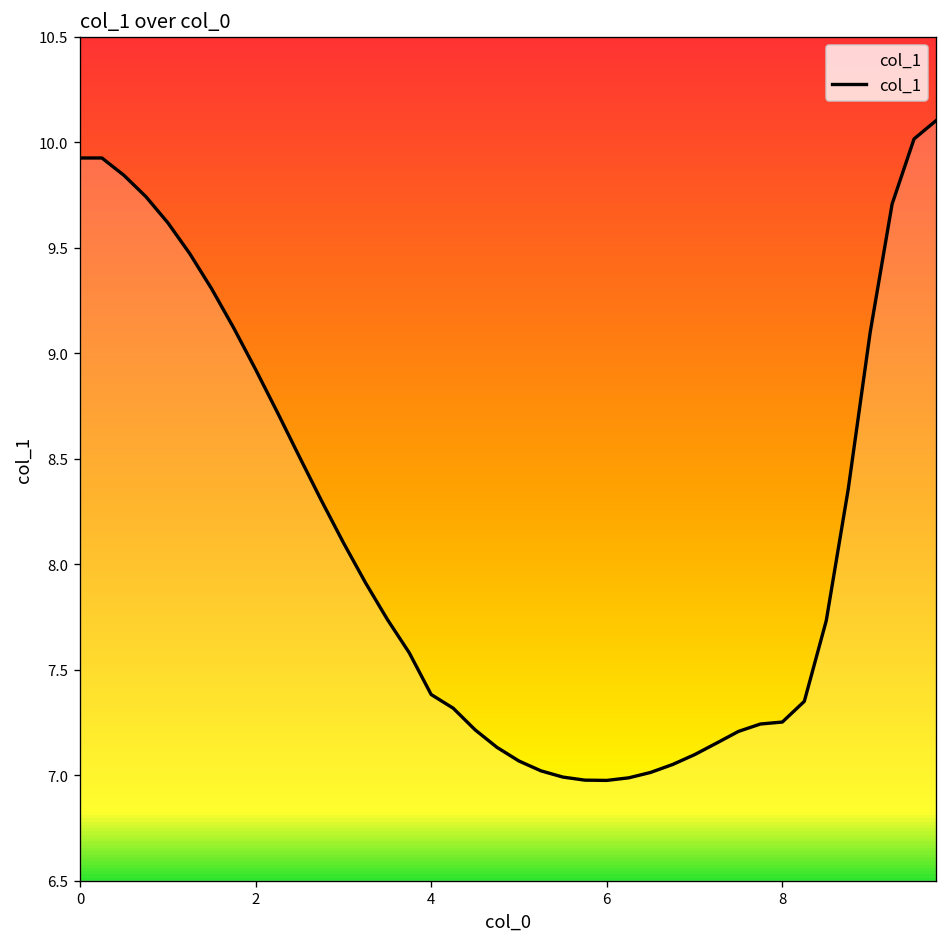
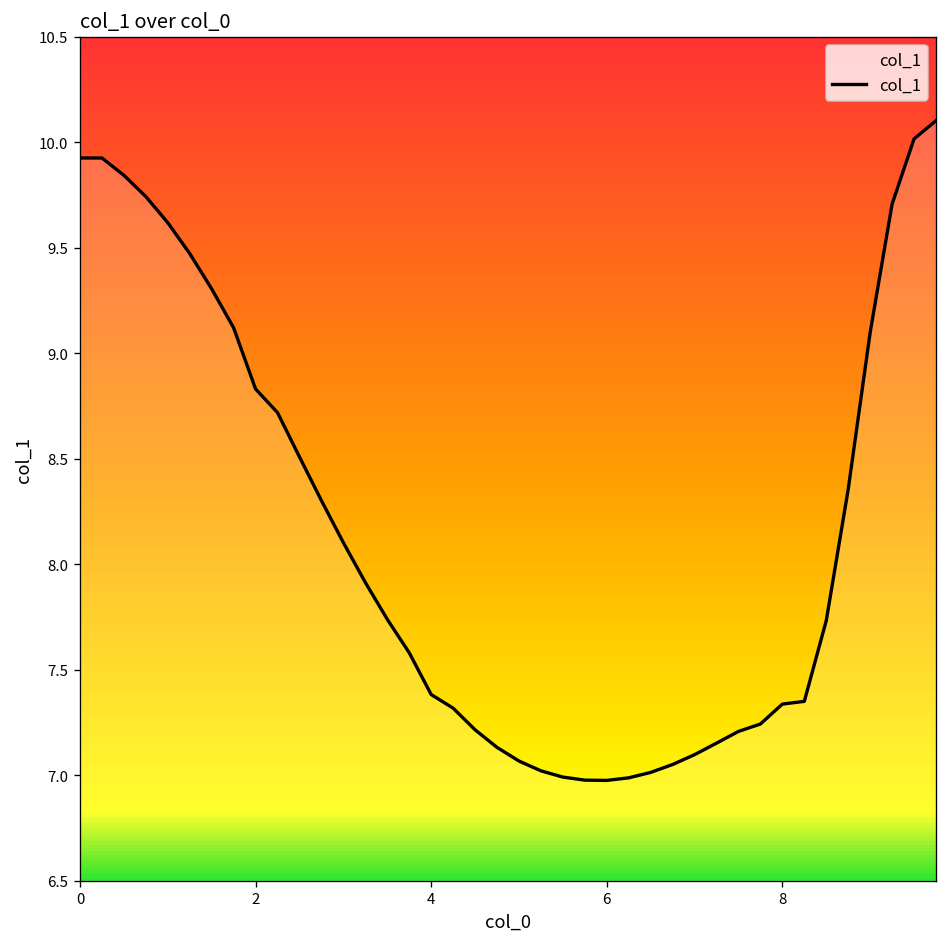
2: 8.92 -> 8.83
8: 7.25 -> 7.34
